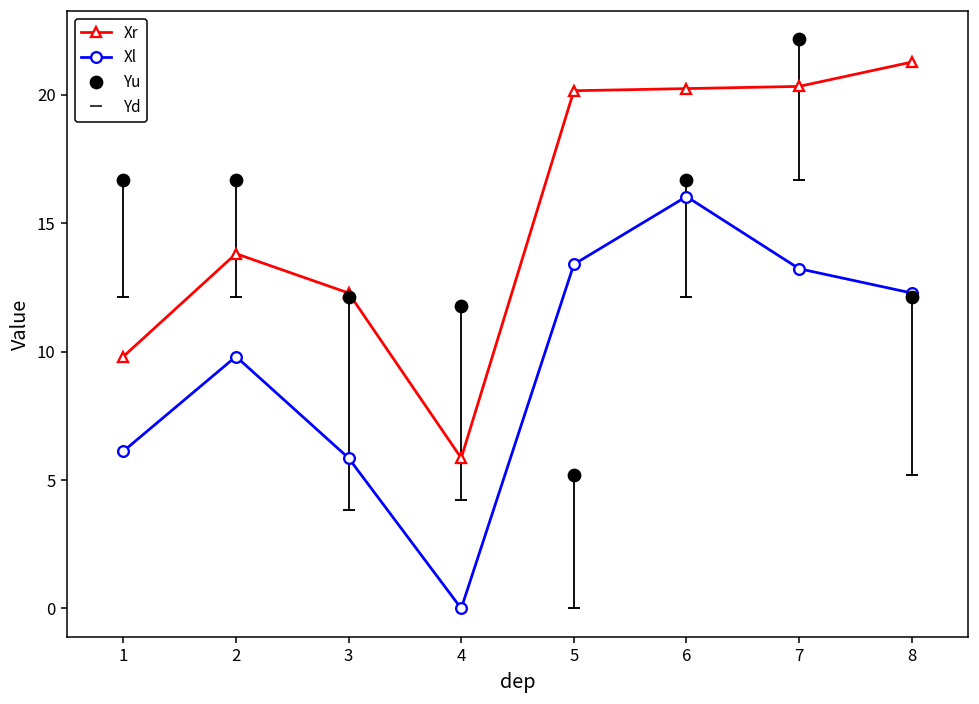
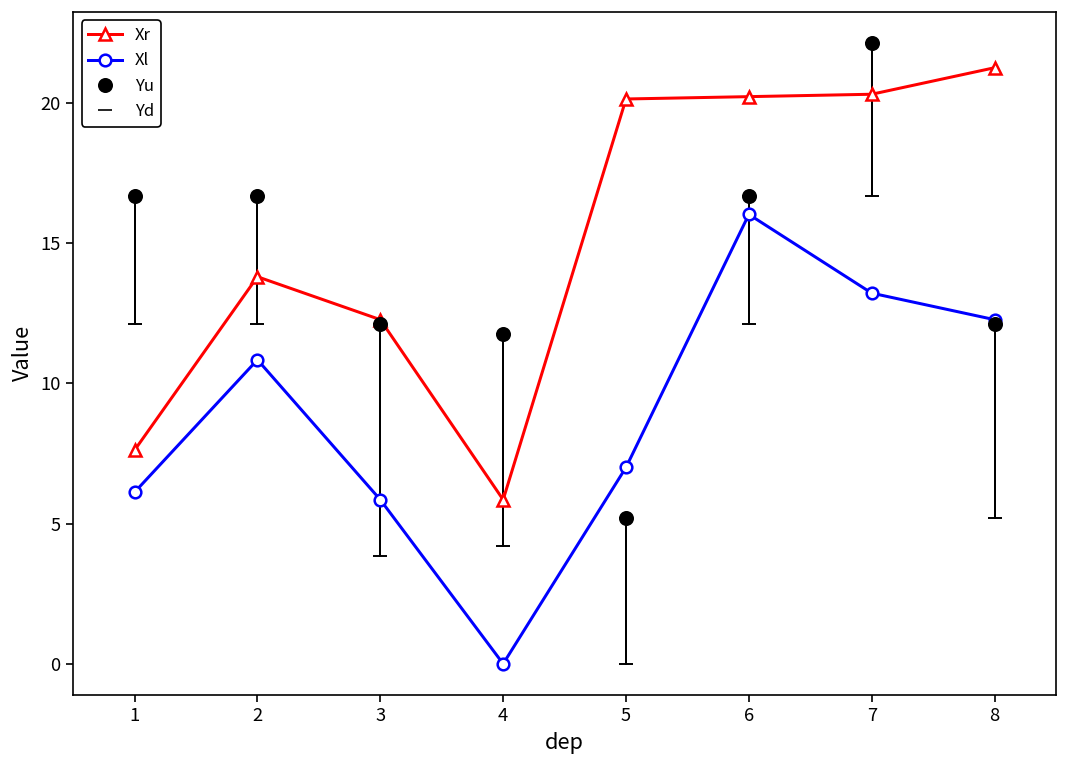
Xr, 1: 9.8 -> 7.6
Xl, 2: 9.8 -> 10.8
Xl, 5: 13.4 -> 7.0
